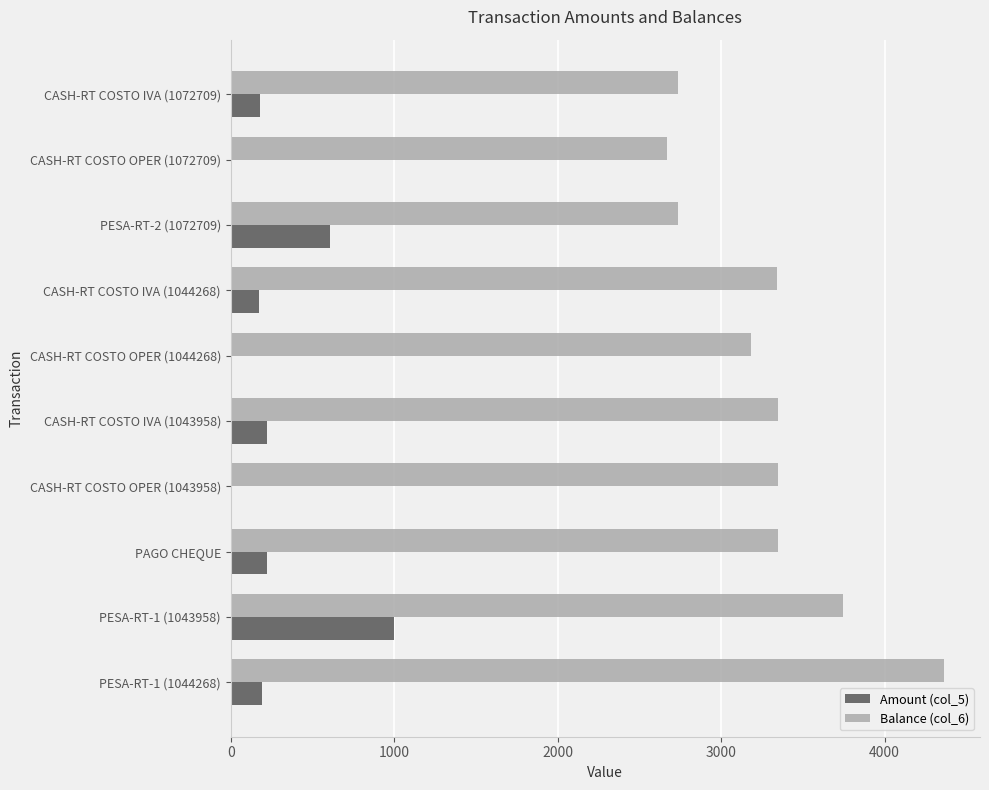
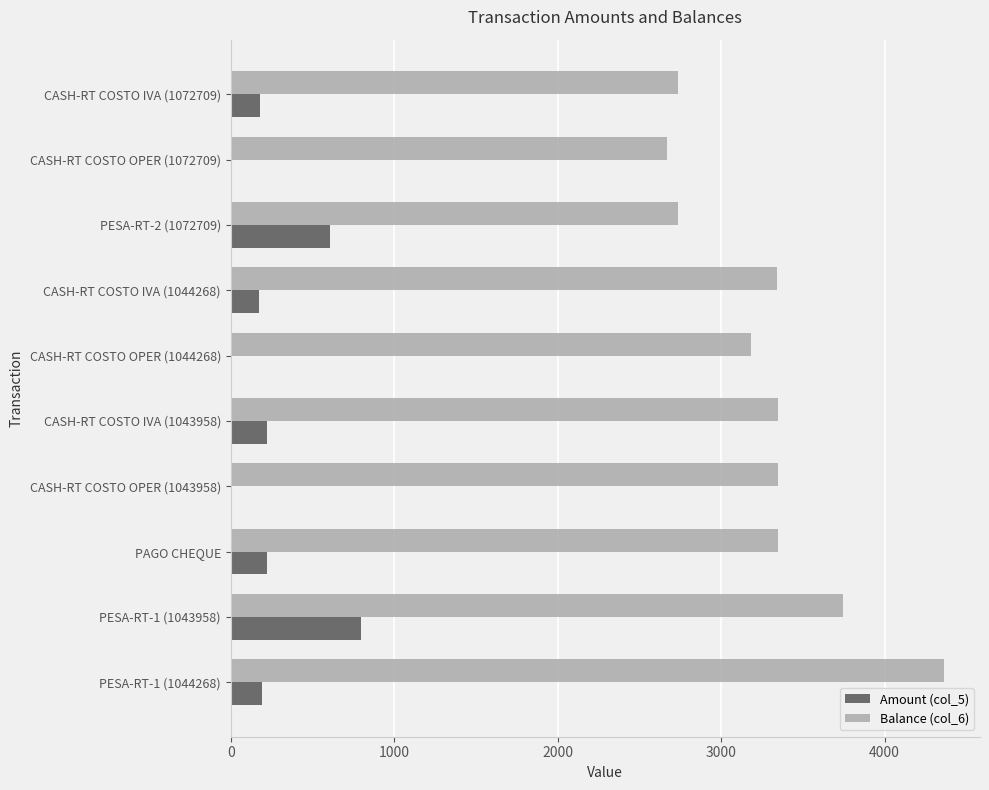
Amount (col_5), PESA-RT-1 (1043958): 1000 -> 800
